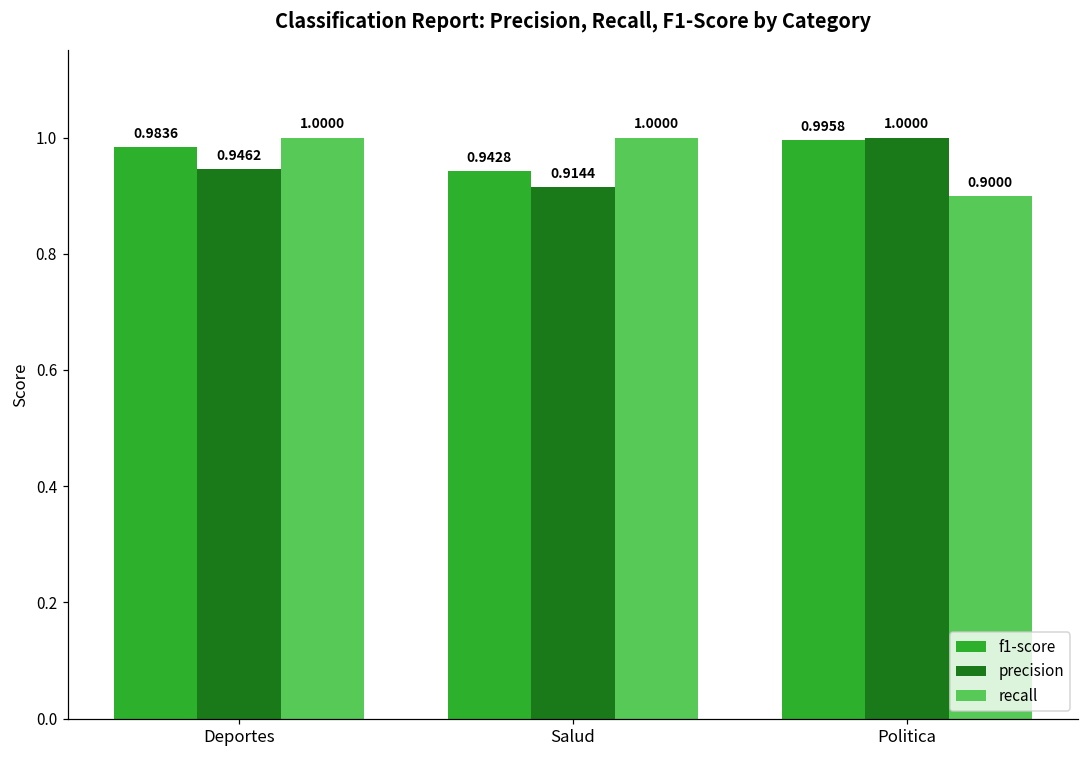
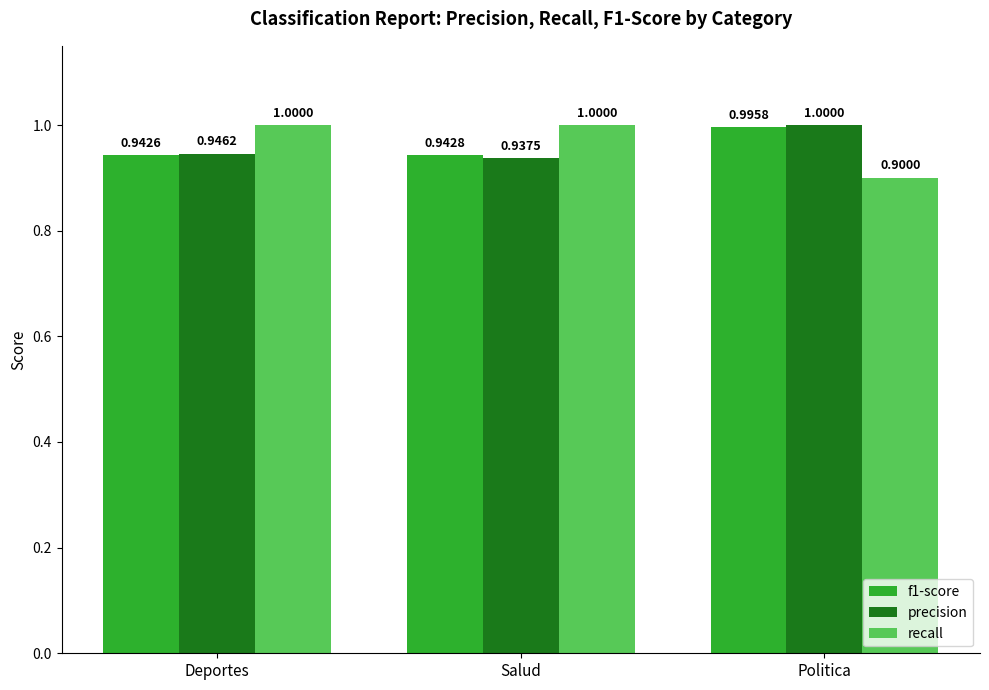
f1-score, Deportes: 0.9836 -> 0.9426
precision, Salud: 0.9144 -> 0.9375
